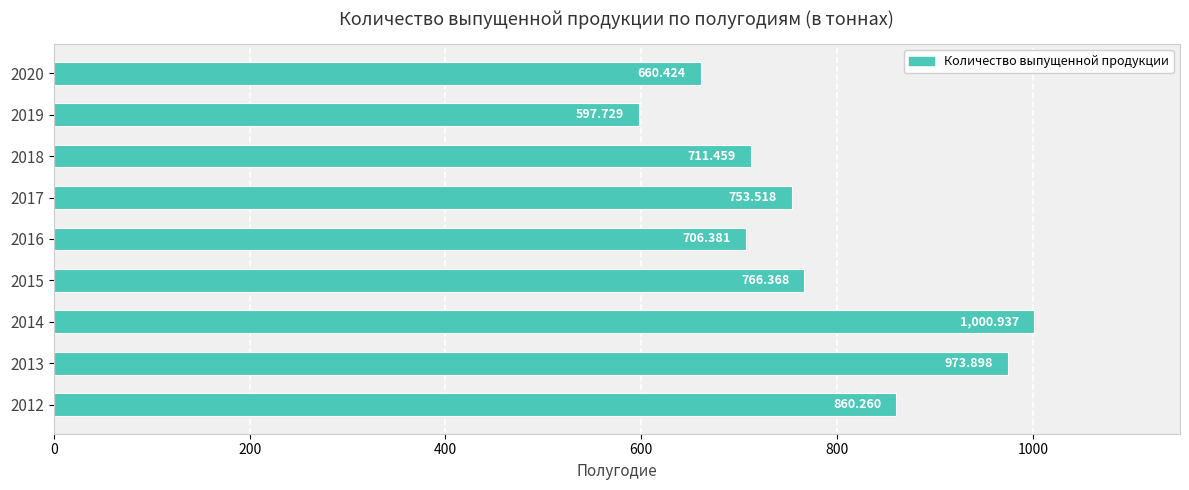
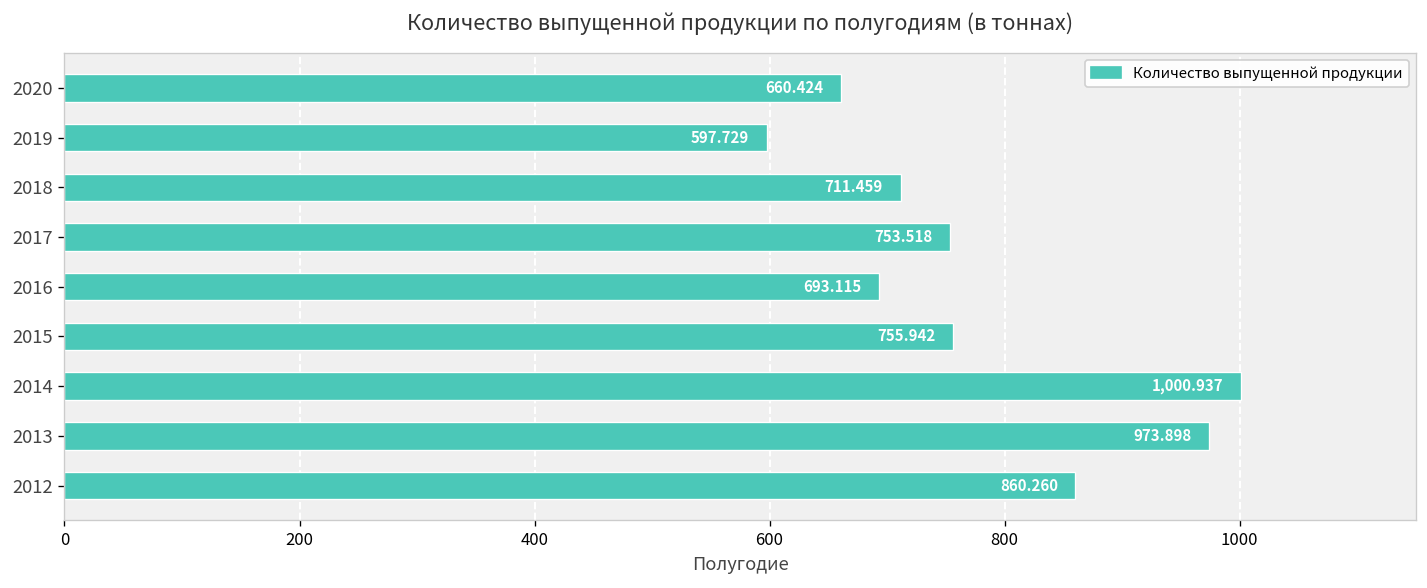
2016: 706.381 -> 693.115
2015: 766.368 -> 755.942
